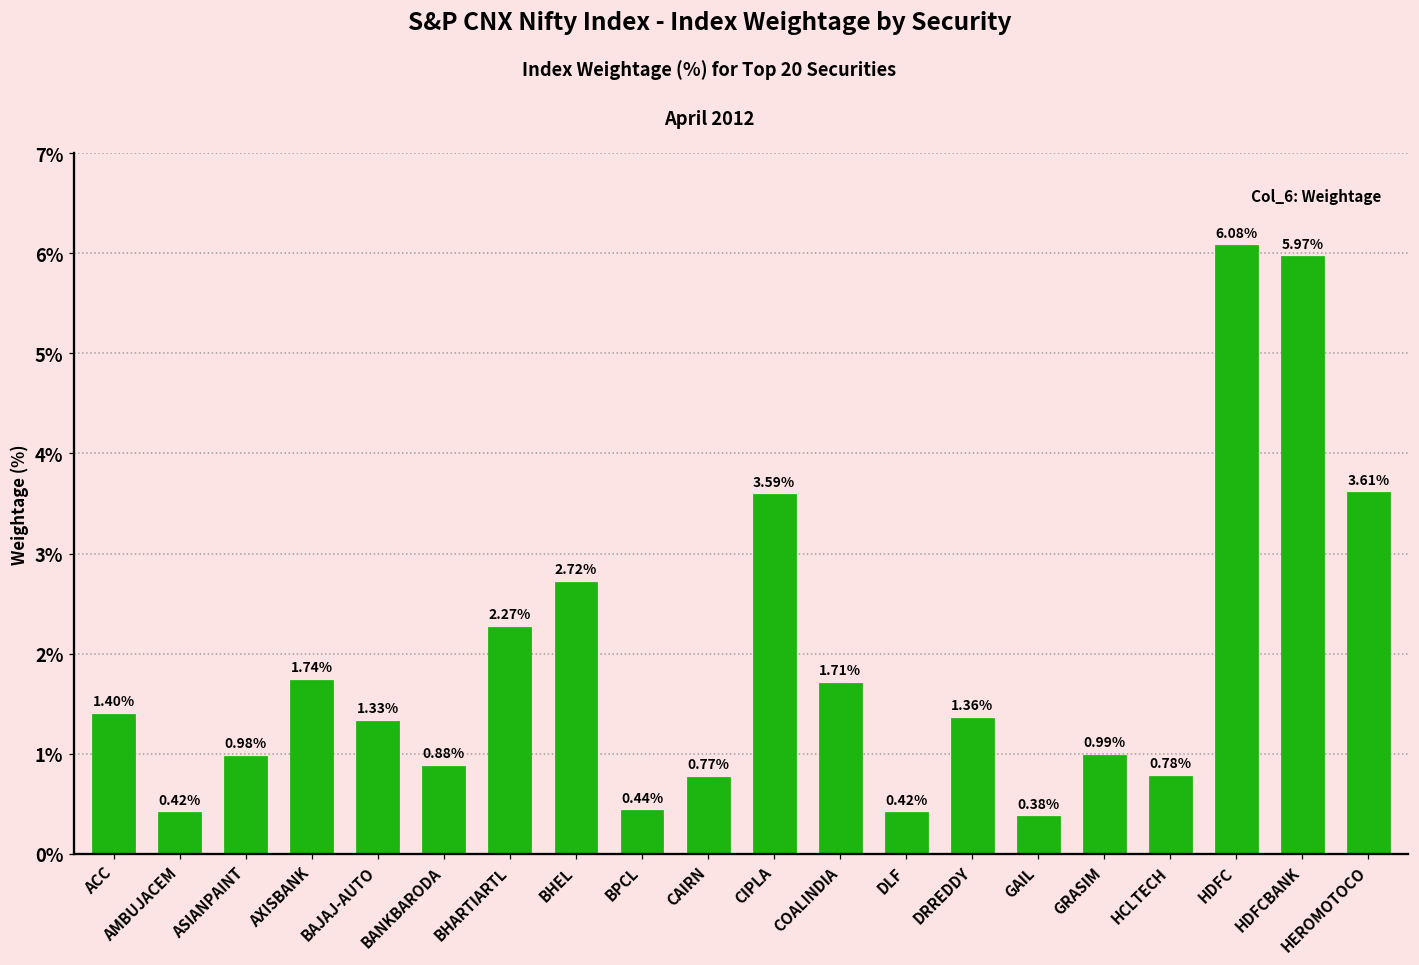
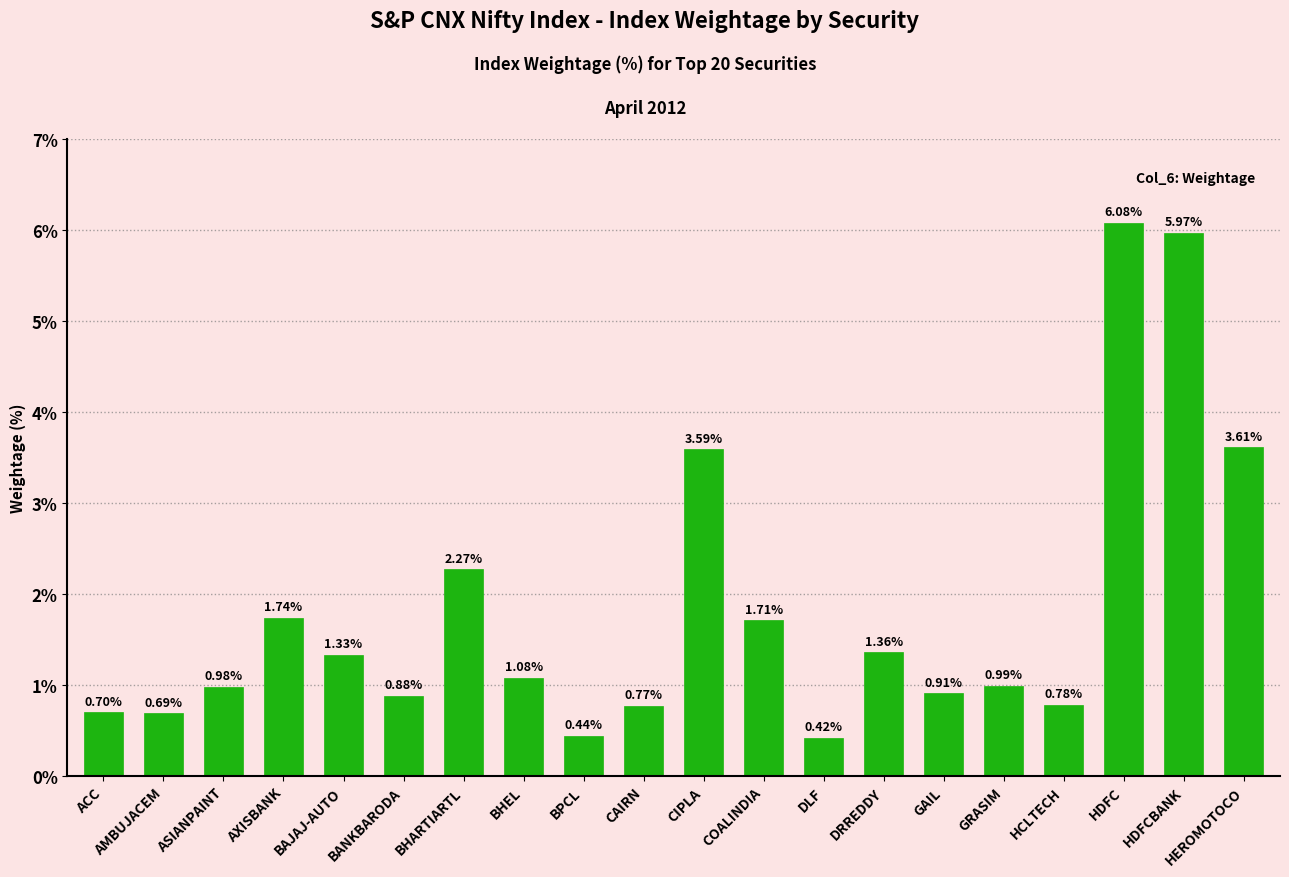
ACC: 1.40% -> 0.70%
AMBUJACEM: 0.42% -> 0.69%
BHEL: 2.72% -> 1.08%
GAIL: 0.38% -> 0.91%
